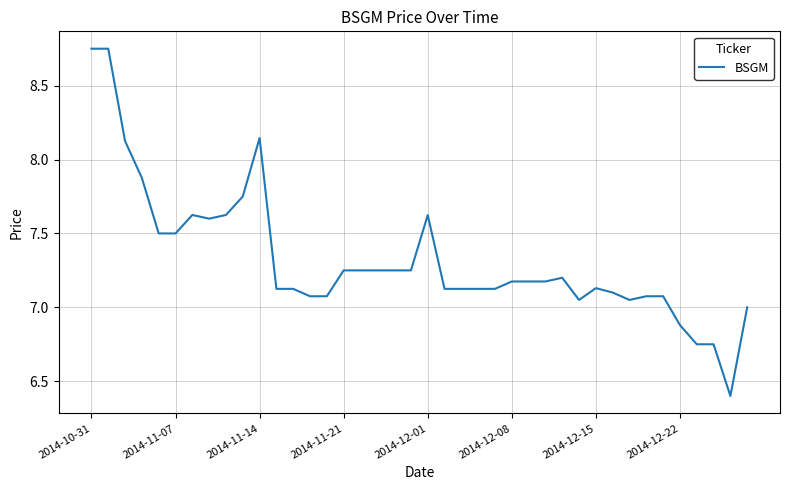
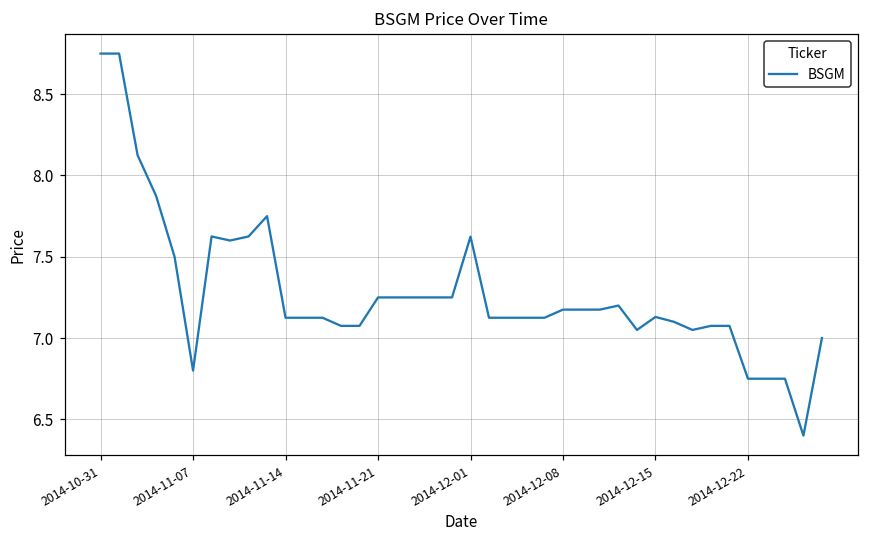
2014-11-07: 7.5 -> 6.8
2014-11-14: 8.15 -> 7.13
2014-12-22: 6.88 -> 6.75
